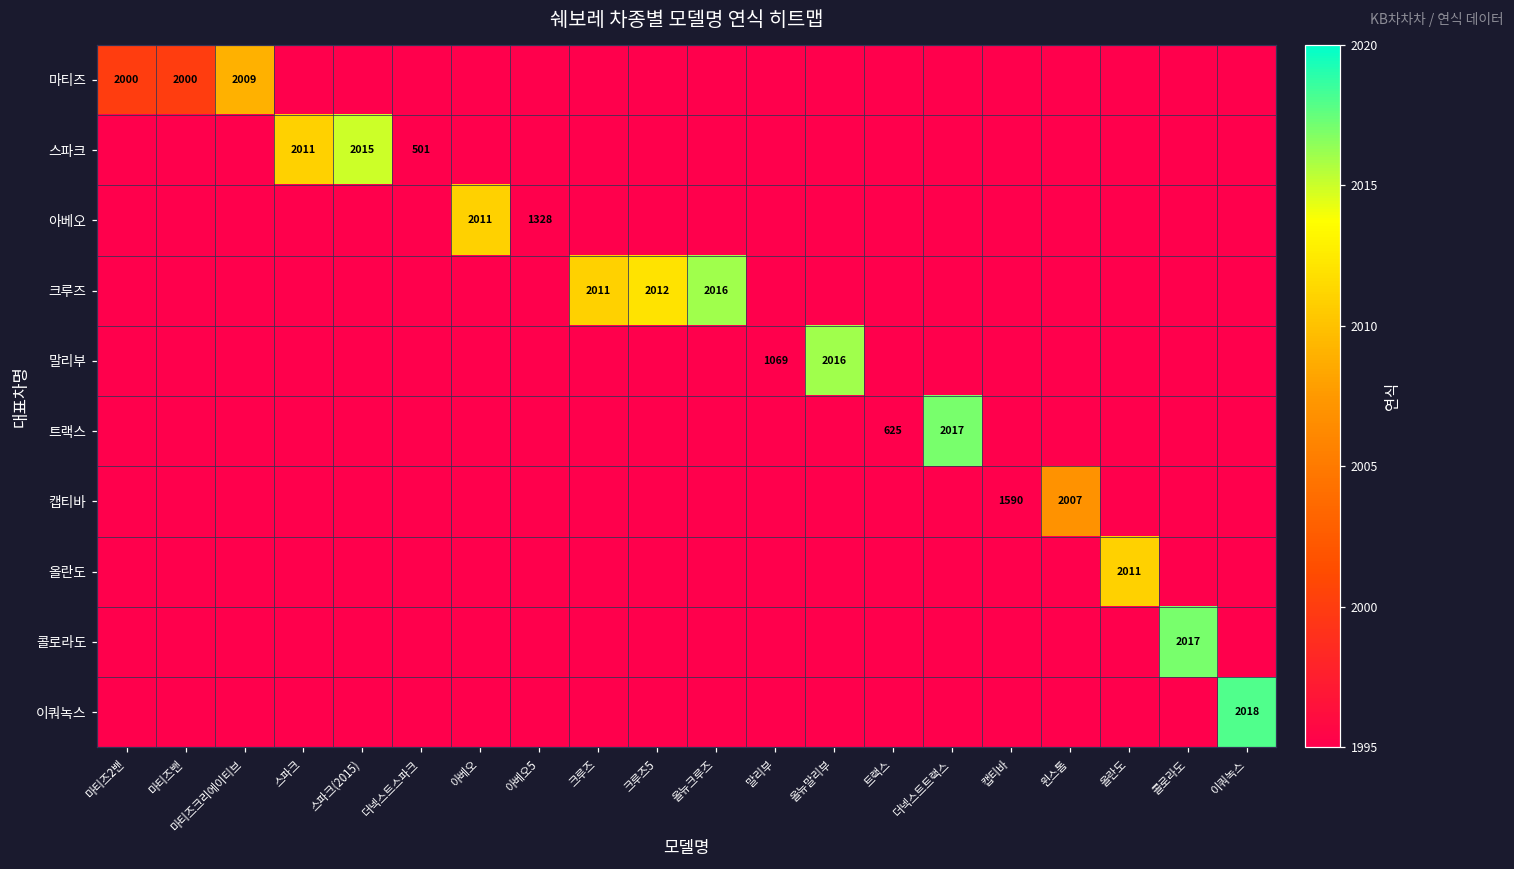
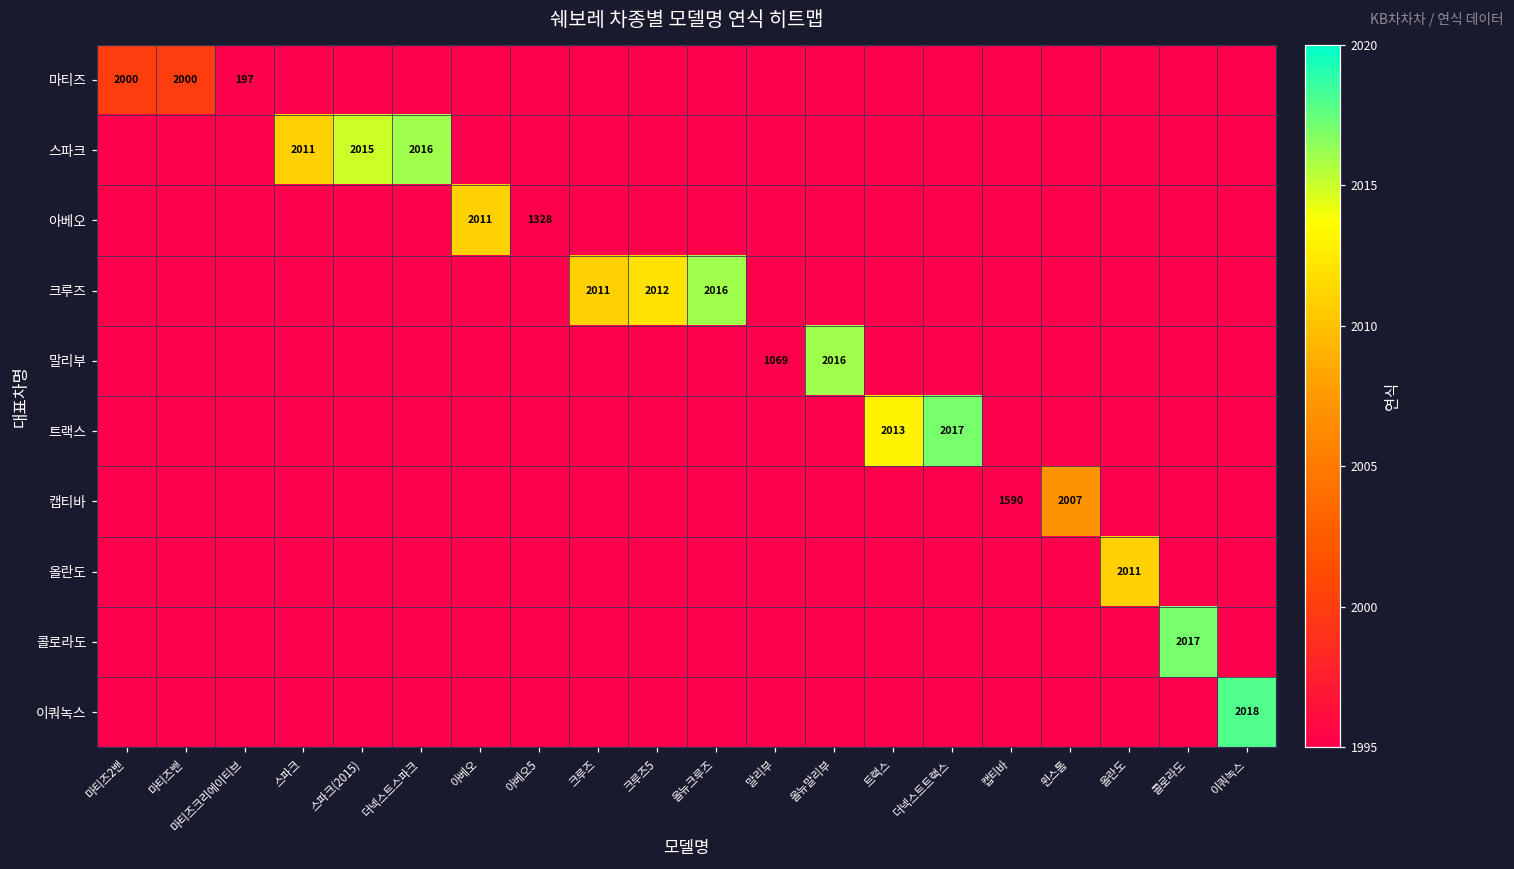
마티즈, 마티즈크리에이티브: 2009 -> 197
스파크, 더넥스트스파크: 501 -> 2016
트랙스, 트랙스: 625 -> 2013
